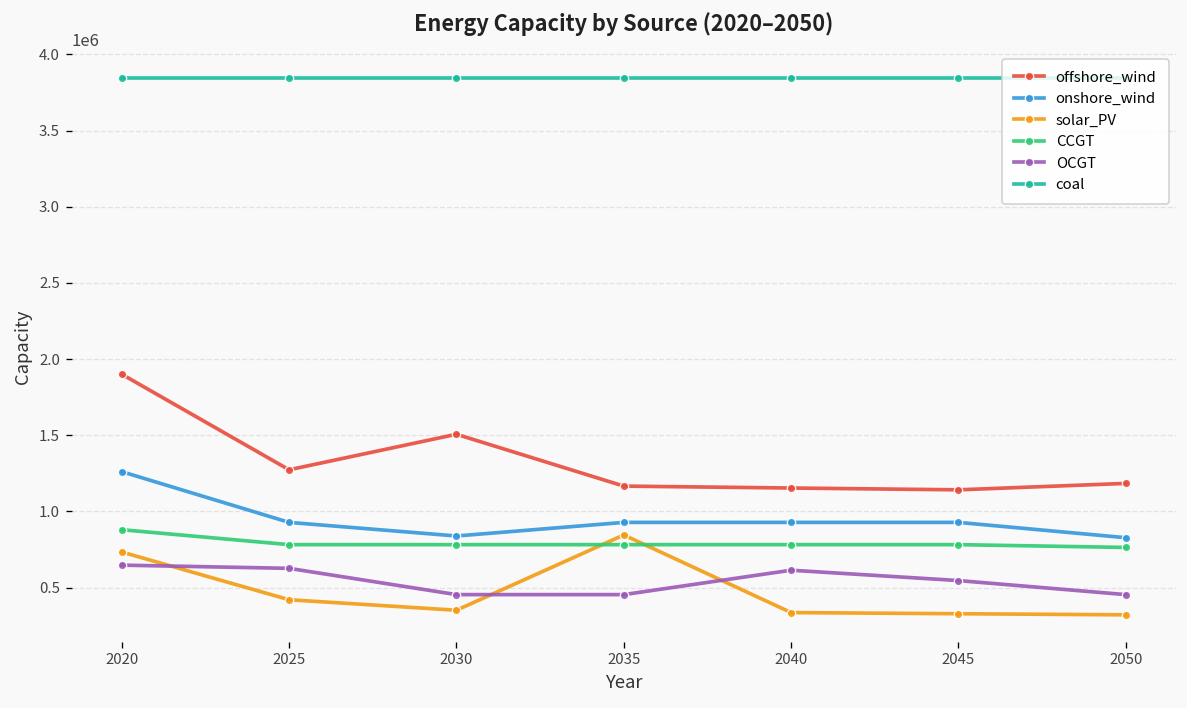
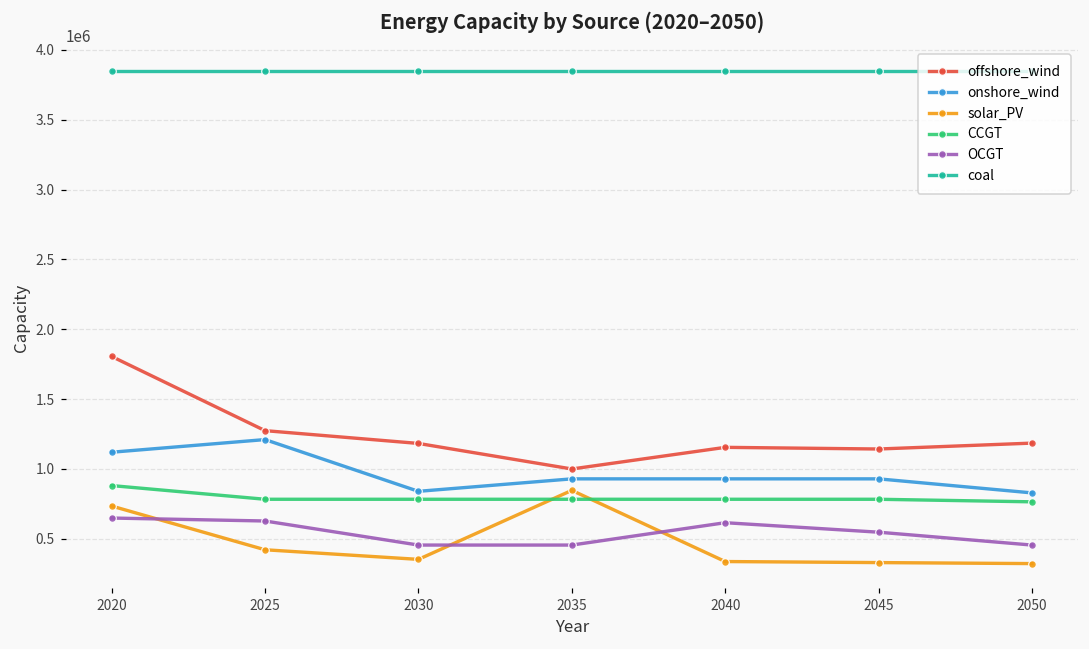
offshore_wind, 2020: 1900000 -> 1800000
onshore_wind, 2020: 1260000 -> 1120000
onshore_wind, 2025: 930000 -> 1210000
offshore_wind, 2030: 1510000 -> 1180000
offshore_wind, 2035: 1170000 -> 1000000
